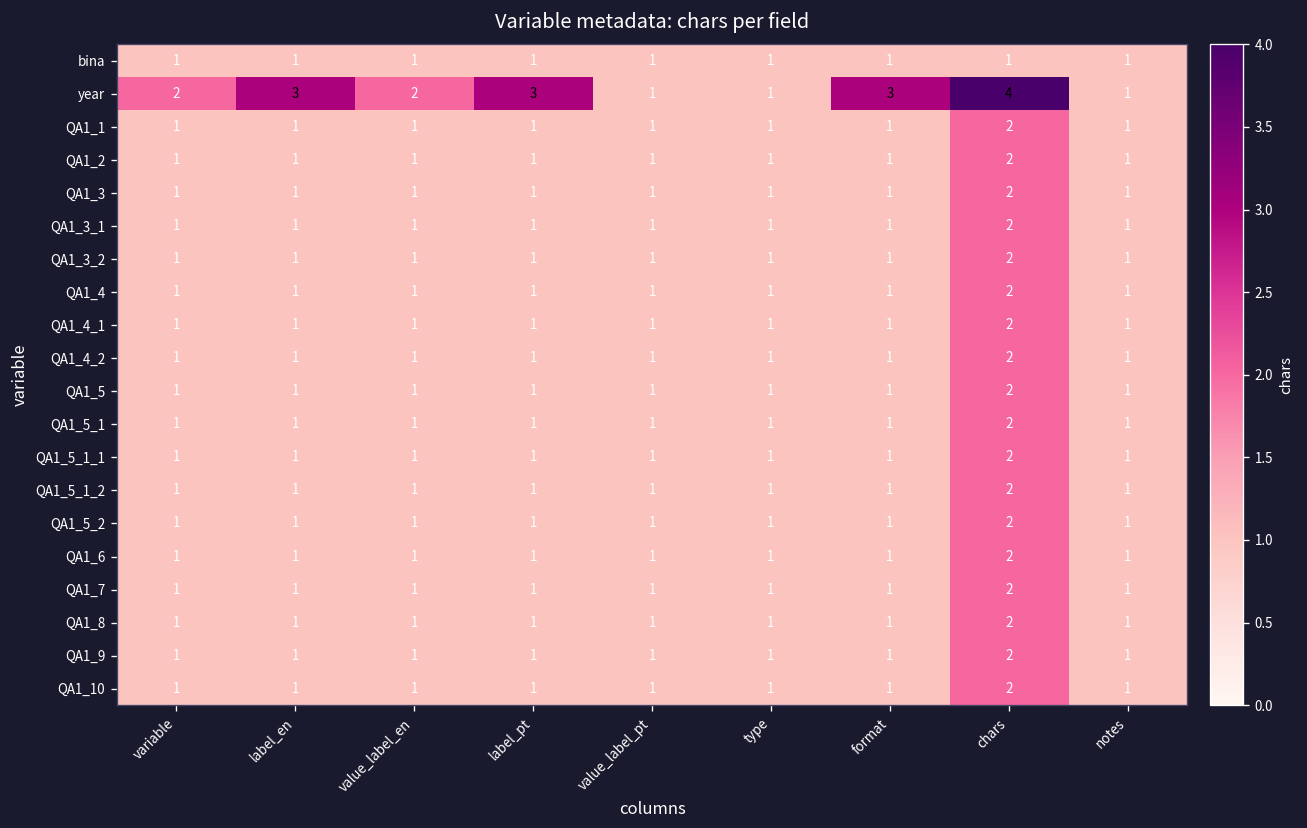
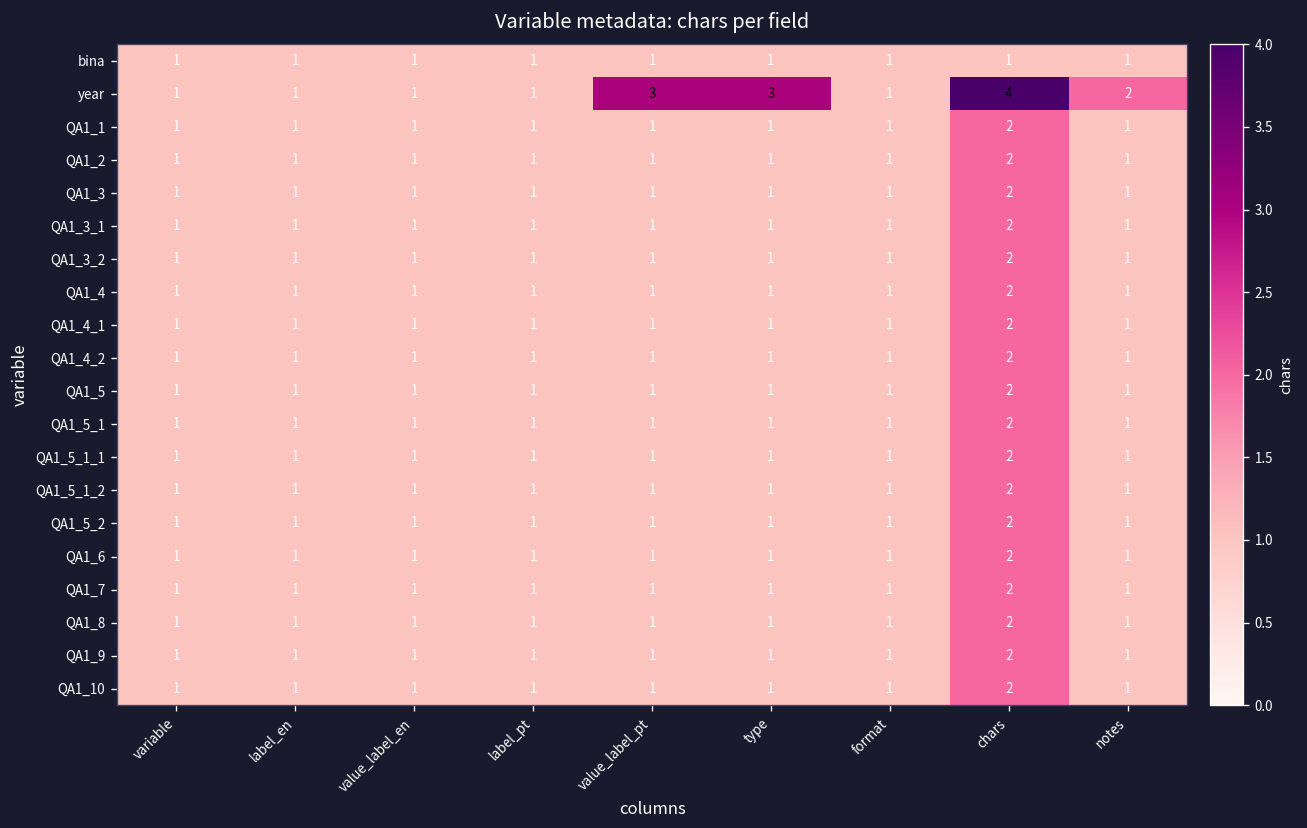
year, variable: 2 -> 1
year, label_en: 3 -> 1
year, value_label_en: 2 -> 1
year, label_pt: 3 -> 1
year, value_label_pt: 1 -> 3
year, type: 1 -> 3
year, format: 3 -> 1
year, notes: 1 -> 2
